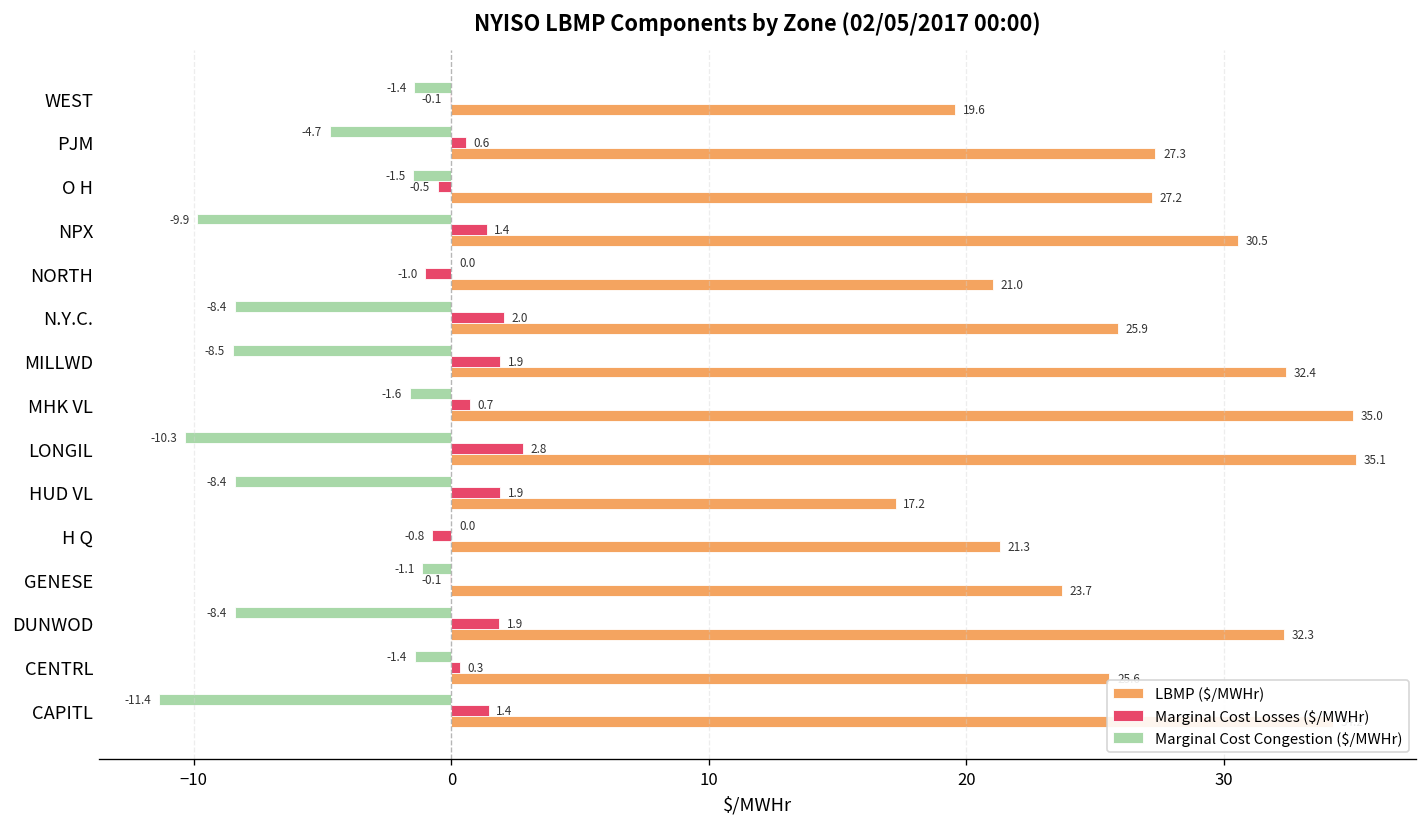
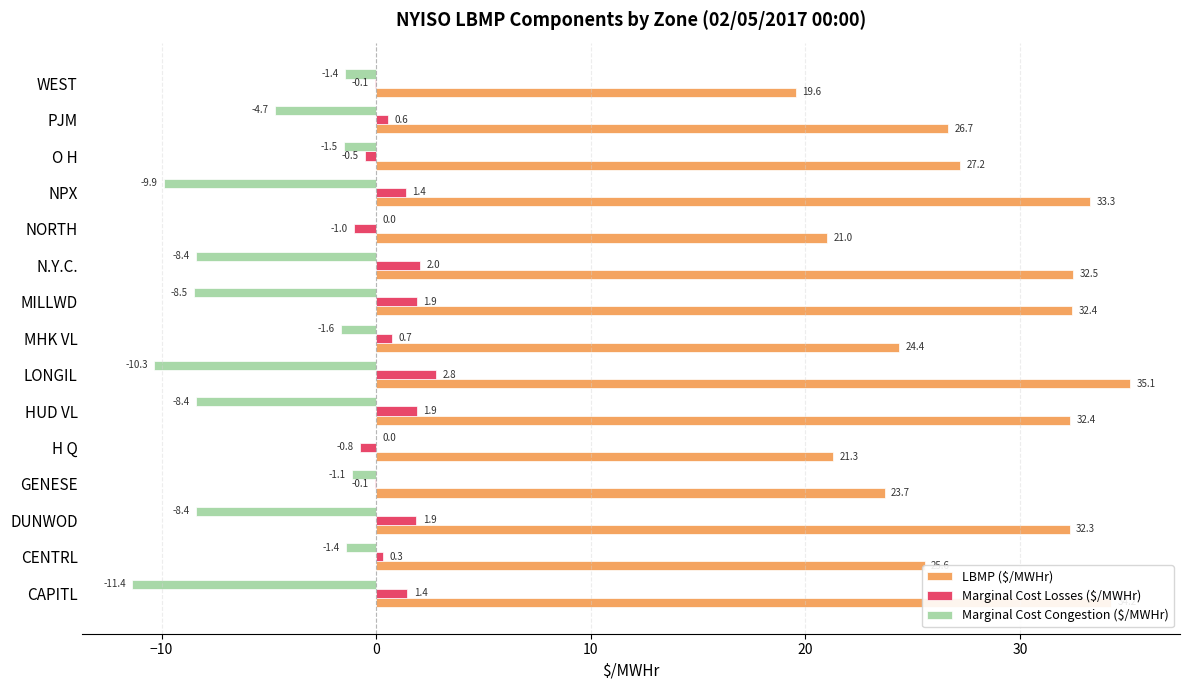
LBMP ($/MWHr), PJM: 27.3 -> 26.7
LBMP ($/MWHr), NPX: 30.5 -> 33.3
LBMP ($/MWHr), N.Y.C.: 25.9 -> 32.5
LBMP ($/MWHr), MHK VL: 35.0 -> 24.4
LBMP ($/MWHr), HUD VL: 17.2 -> 32.4
